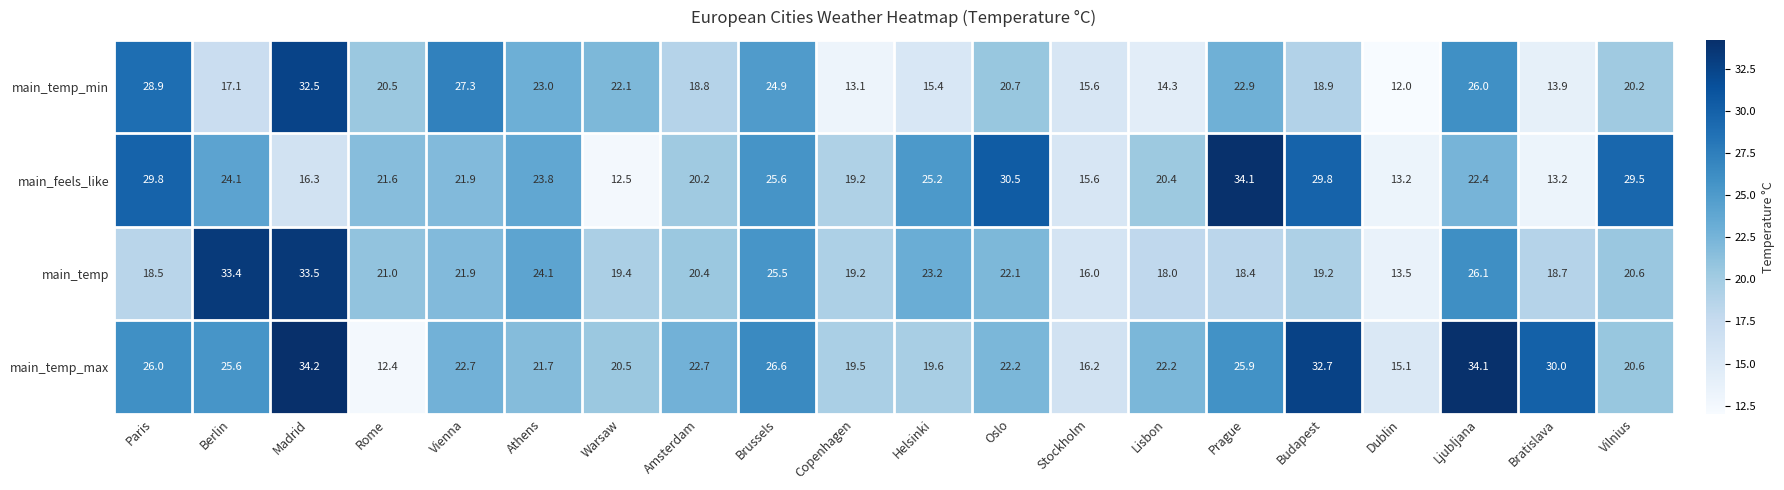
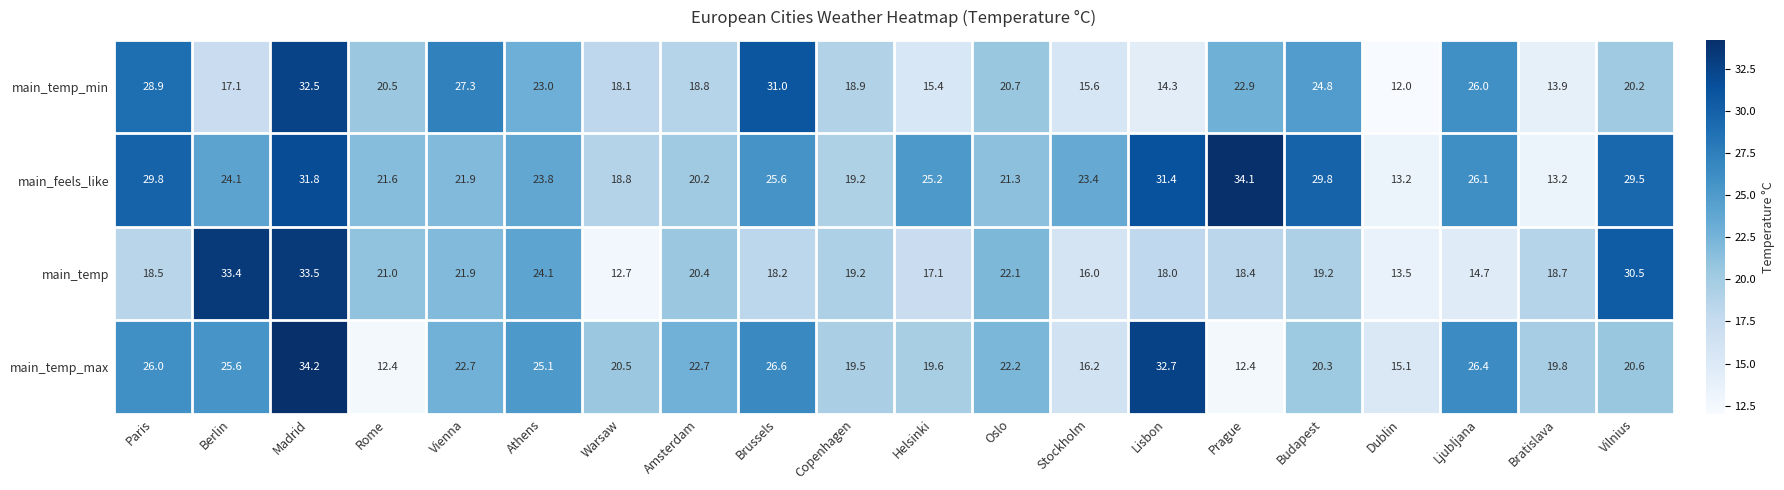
main_temp_min, Warsaw: 22.1 -> 18.1
main_temp_min, Brussels: 24.9 -> 31.0
main_temp_min, Copenhagen: 13.1 -> 18.9
main_temp_min, Budapest: 18.9 -> 24.8
main_feels_like, Madrid: 16.3 -> 31.8
main_feels_like, Warsaw: 12.5 -> 18.8
main_feels_like, Oslo: 30.5 -> 21.3
main_feels_like, Stockholm: 15.6 -> 23.4
main_feels_like, Lisbon: 20.4 -> 31.4
main_feels_like, Ljubljana: 22.4 -> 26.1
main_temp, Warsaw: 19.4 -> 12.7
main_temp, Brussels: 25.5 -> 18.2
main_temp, Helsinki: 23.2 -> 17.1
main_temp, Ljubljana: 26.1 -> 14.7
main_temp, Vilnius: 20.6 -> 30.5
main_temp_max, Athens: 21.7 -> 25.1
main_temp_max, Lisbon: 22.2 -> 32.7
main_temp_max, Prague: 25.9 -> 12.4
main_temp_max, Budapest: 32.7 -> 20.3
main_temp_max, Ljubljana: 34.1 -> 26.4
main_temp_max, Bratislava: 30.0 -> 19.8
